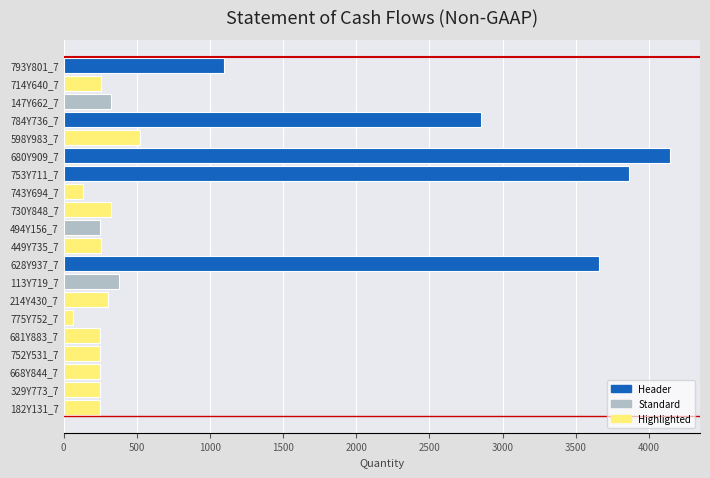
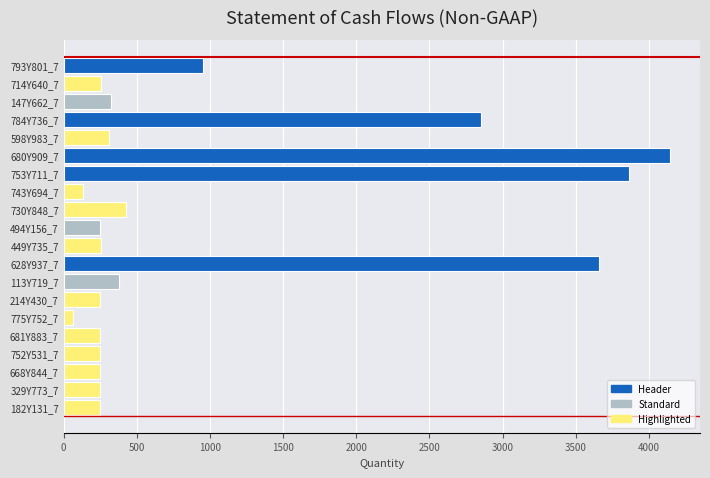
Header, 793Y801_7: 1100 -> 950
Highlighted, 598Y983_7: 520 -> 310
Highlighted, 730Y848_7: 330 -> 430
Highlighted, 214Y430_7: 300 -> 250
